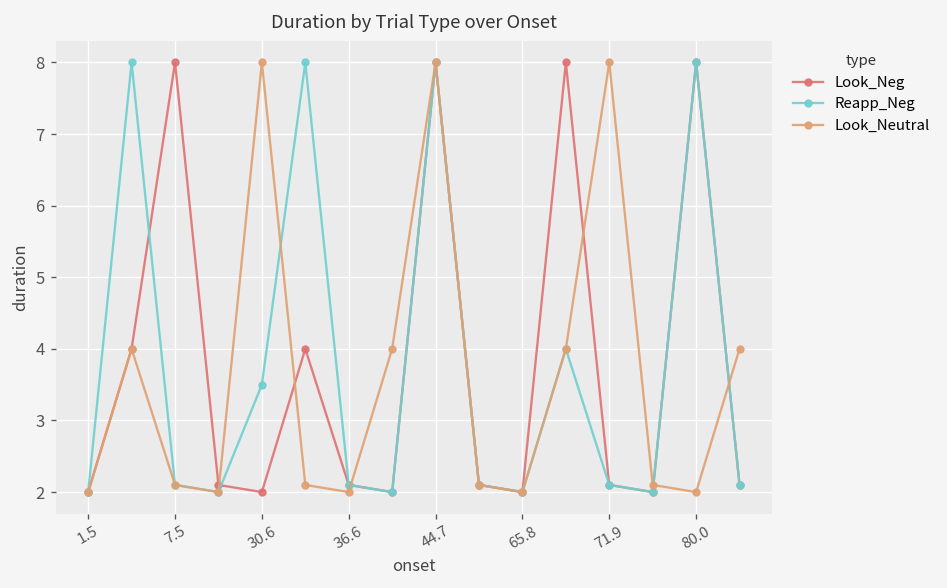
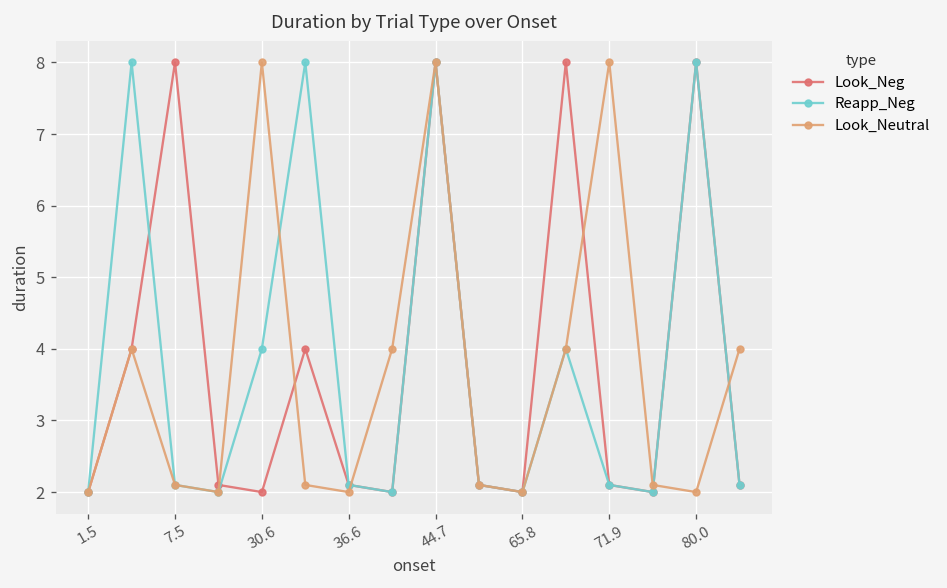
Reapp_Neg, 30.6: 3.5 -> 4.0
